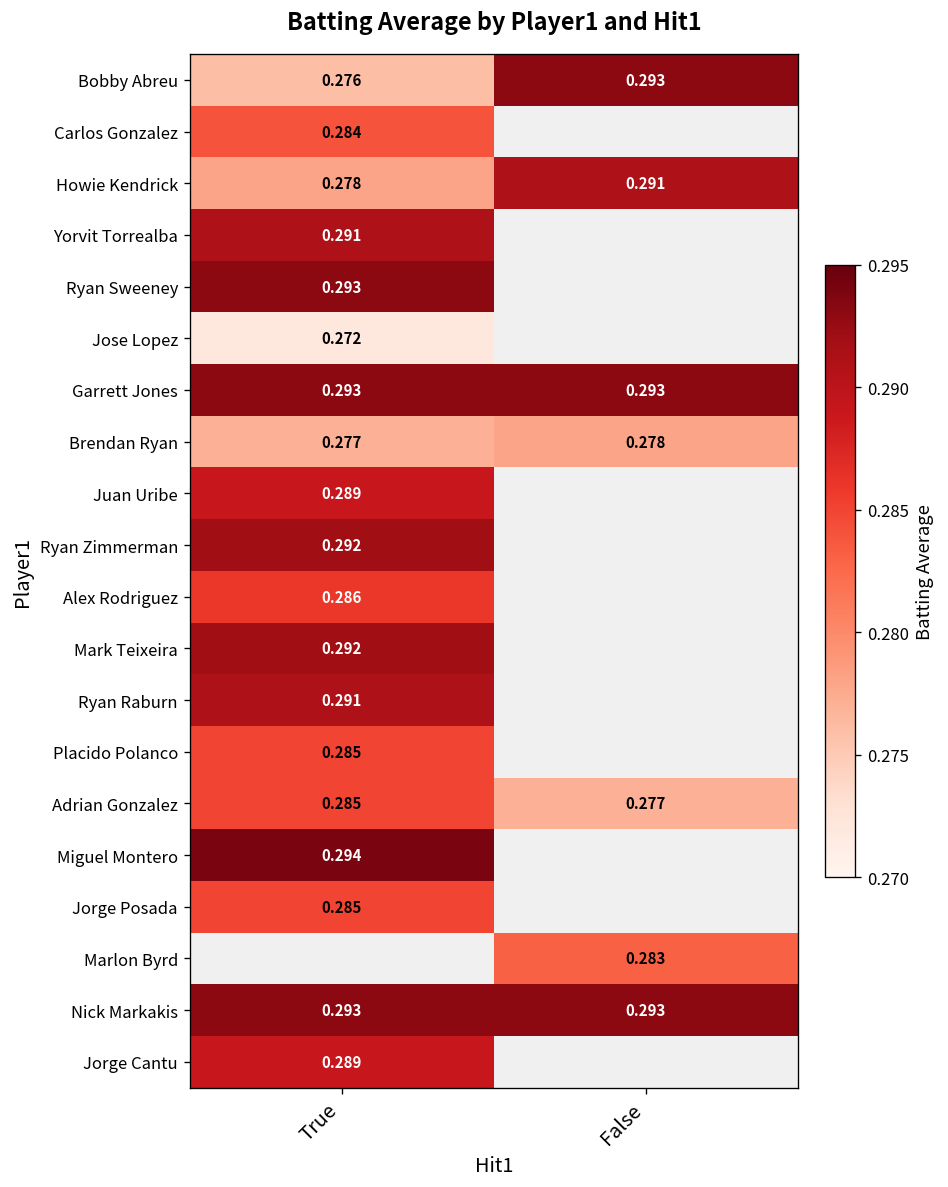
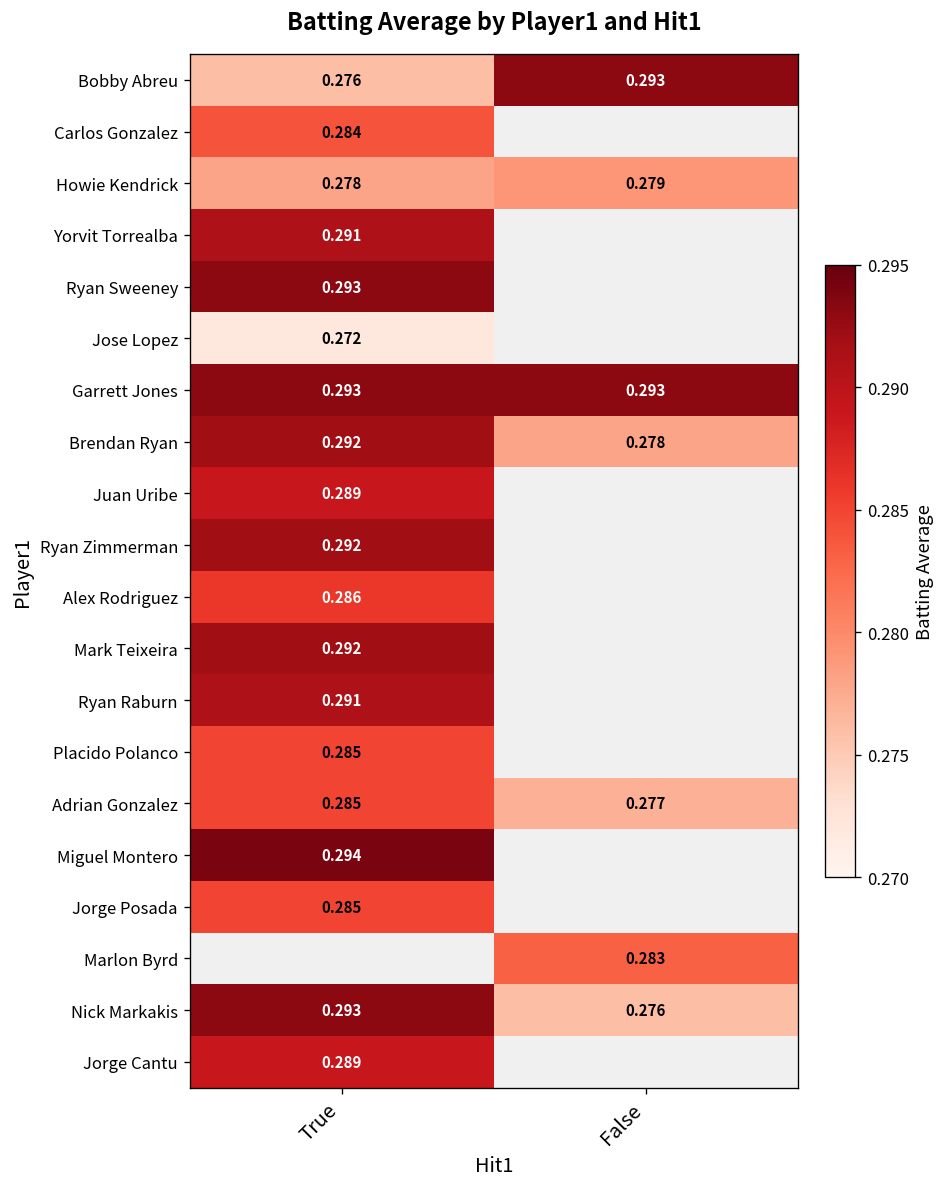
Howie Kendrick, False: 0.291 -> 0.279
Brendan Ryan, True: 0.277 -> 0.292
Nick Markakis, False: 0.293 -> 0.276
